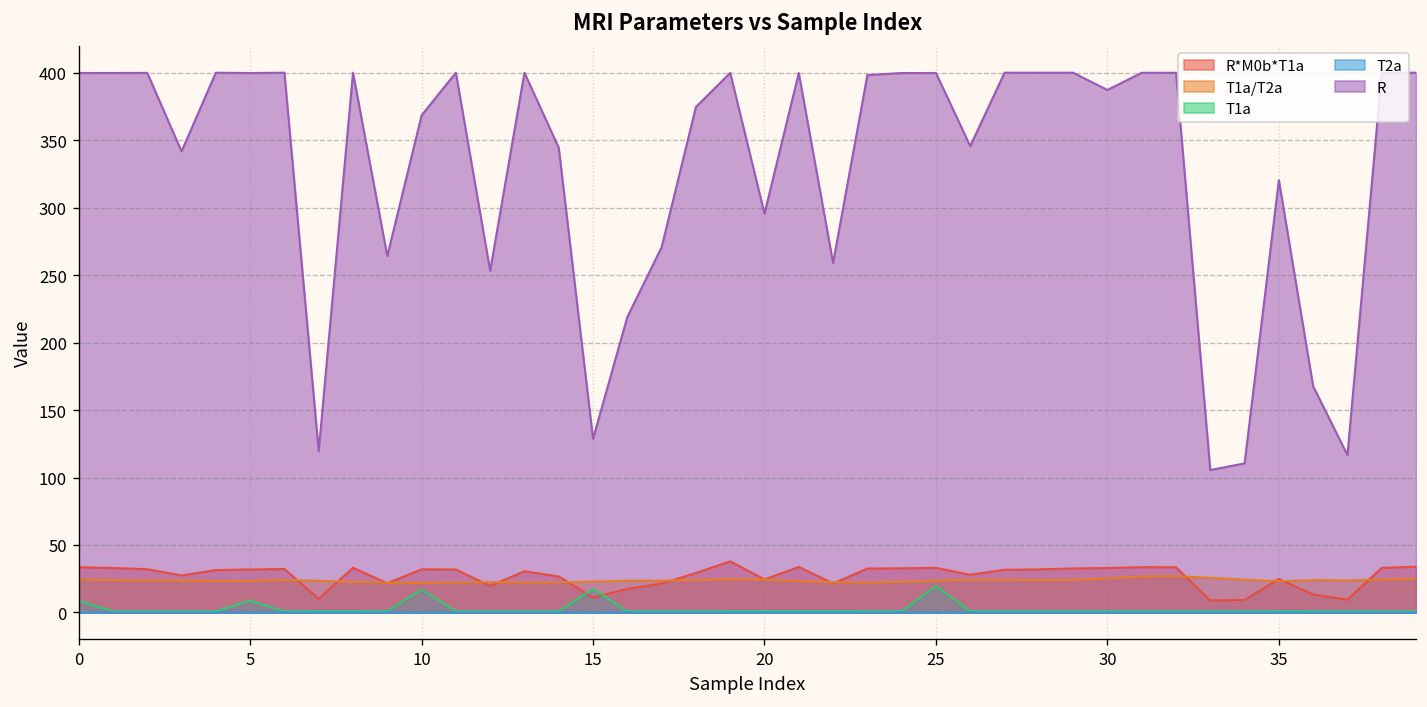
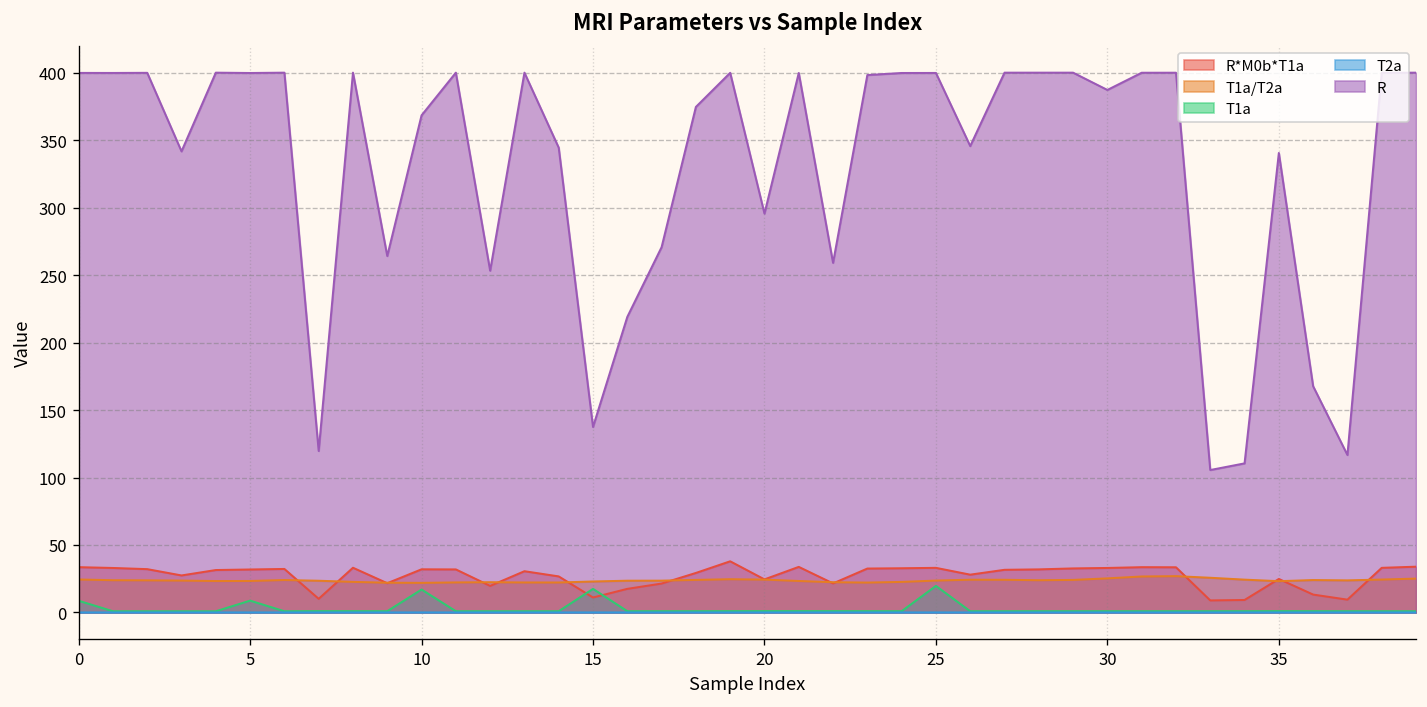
R, 15: 129 -> 137
R, 35: 320 -> 340
